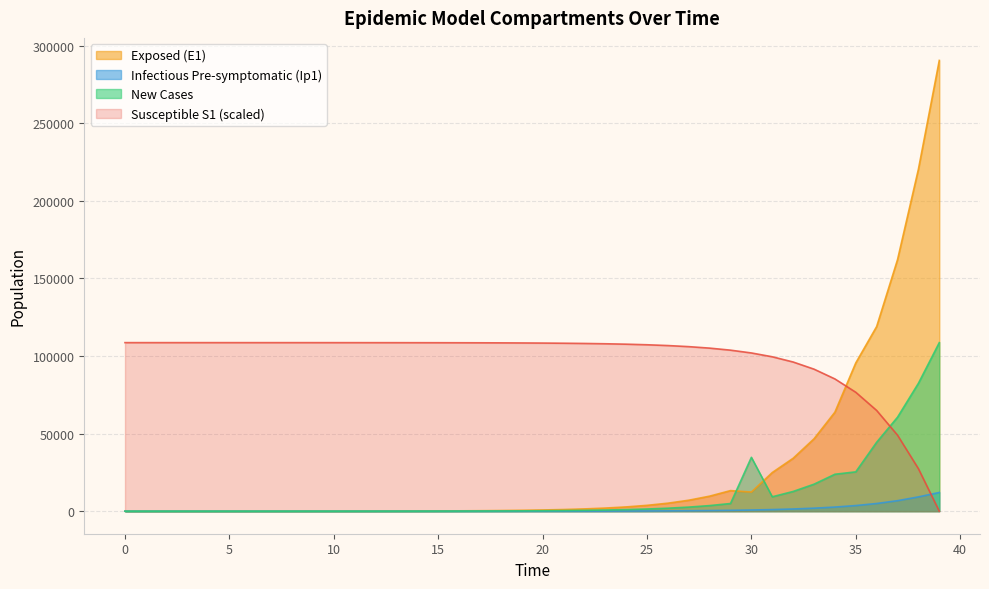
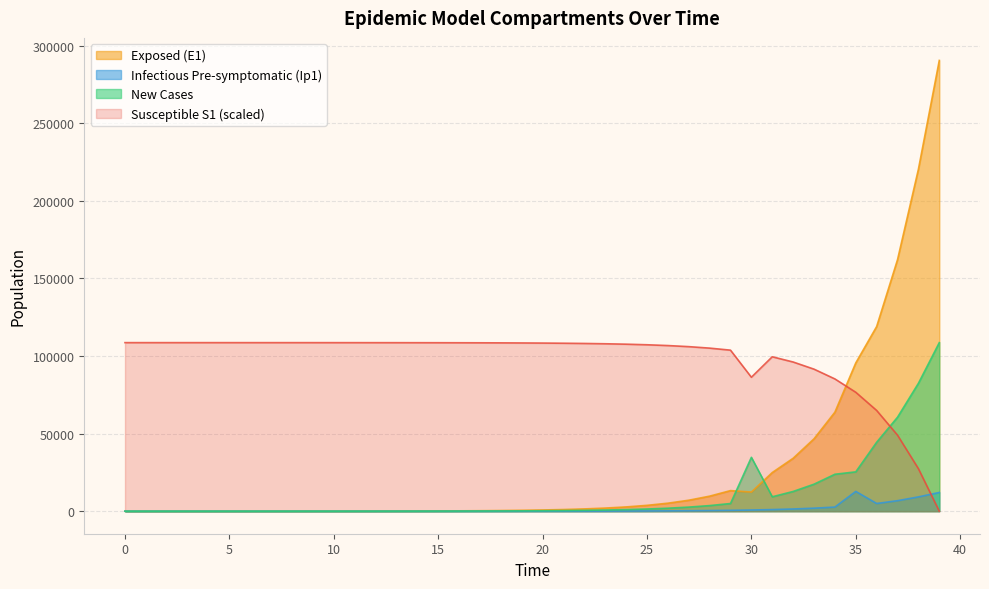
Susceptible S1 (scaled), 30: 102000 -> 86000
Infectious Pre-symptomatic (Ip1), 35: 4000 -> 13000
